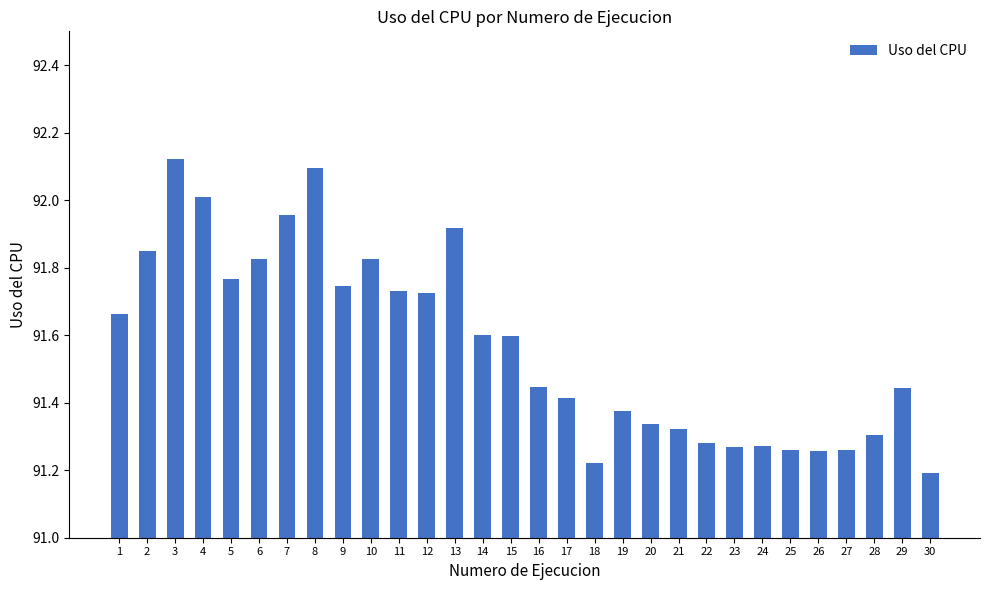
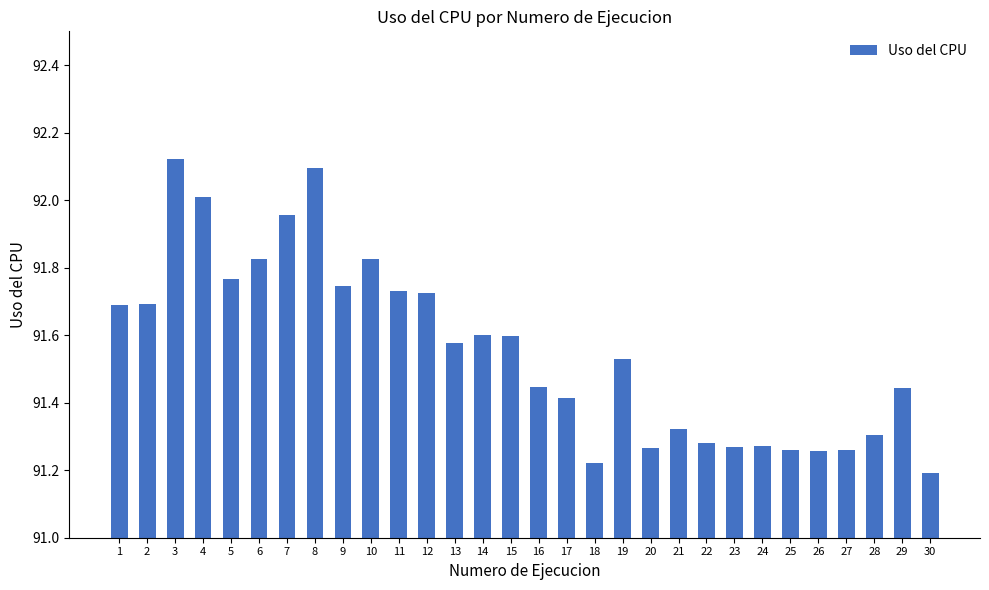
1: 91.66 -> 91.69
2: 91.85 -> 91.69
13: 91.92 -> 91.58
19: 91.38 -> 91.53
20: 91.34 -> 91.27
